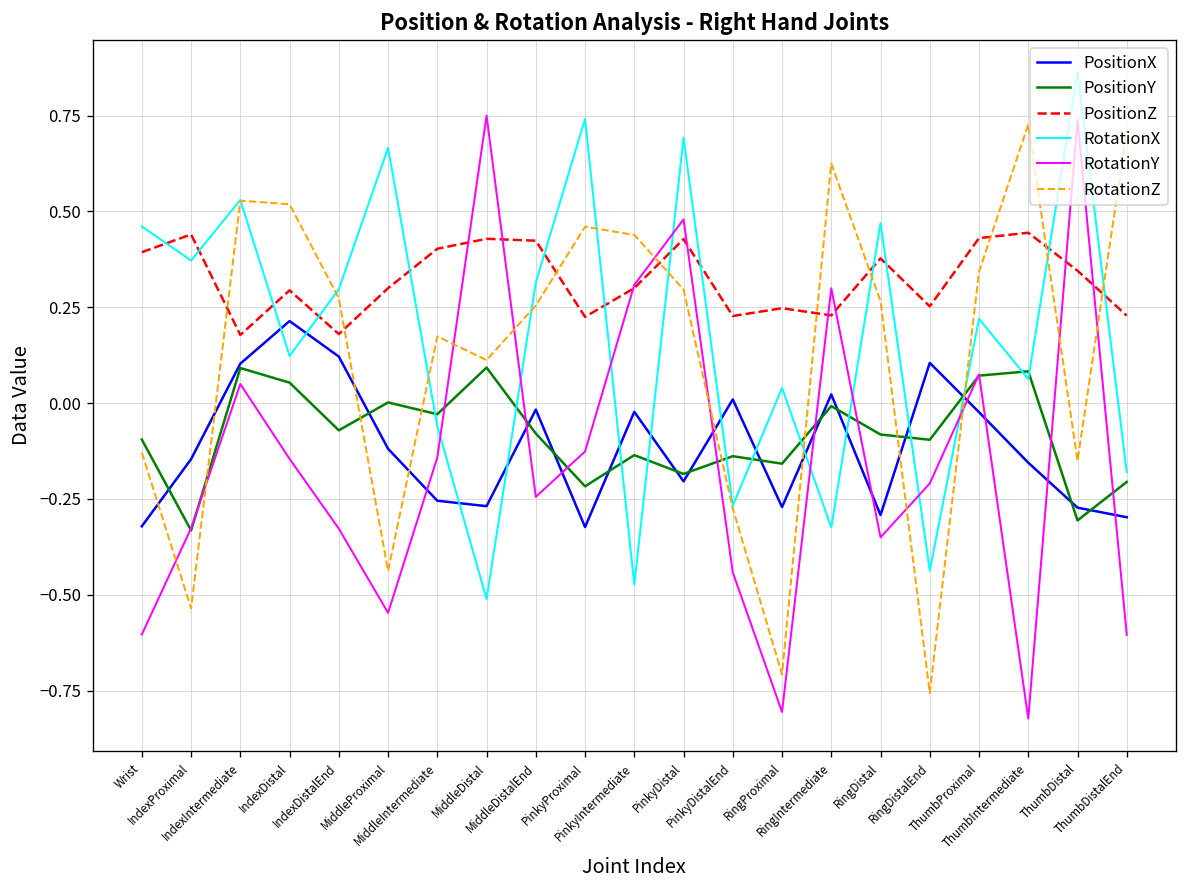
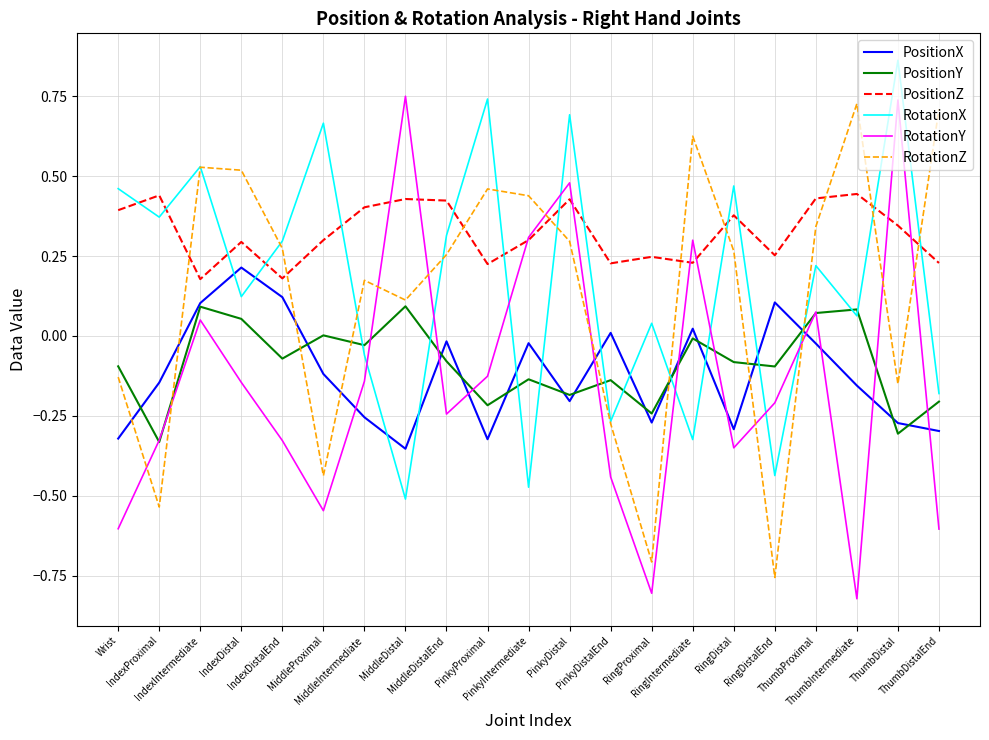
PositionX, MiddleDistal: -0.27 -> -0.35
PositionY, RingProximal: -0.16 -> -0.24
